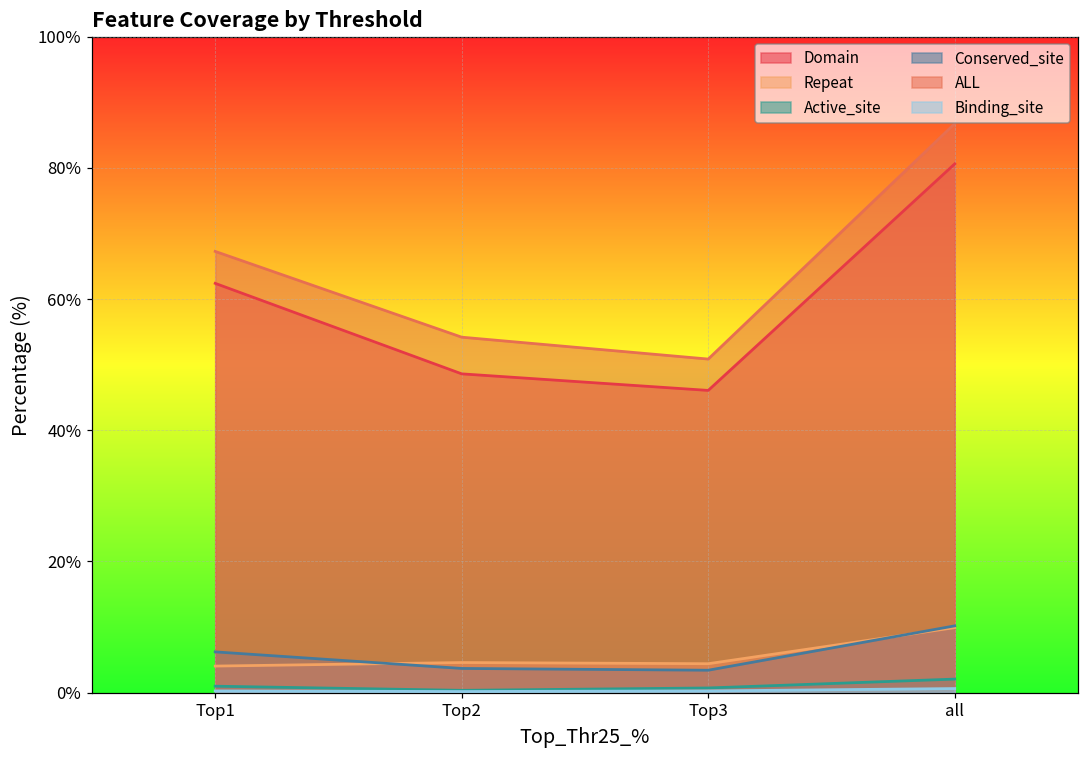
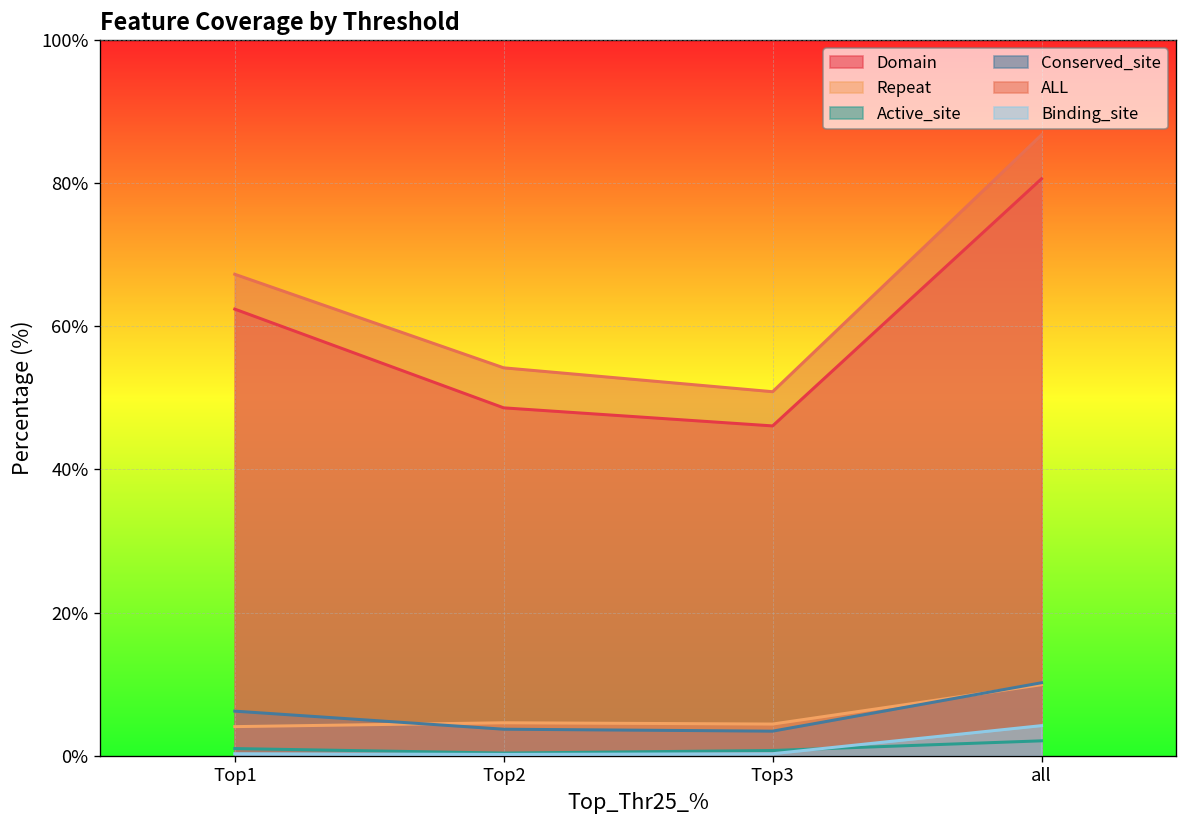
Binding_site, all: 1% -> 4%
